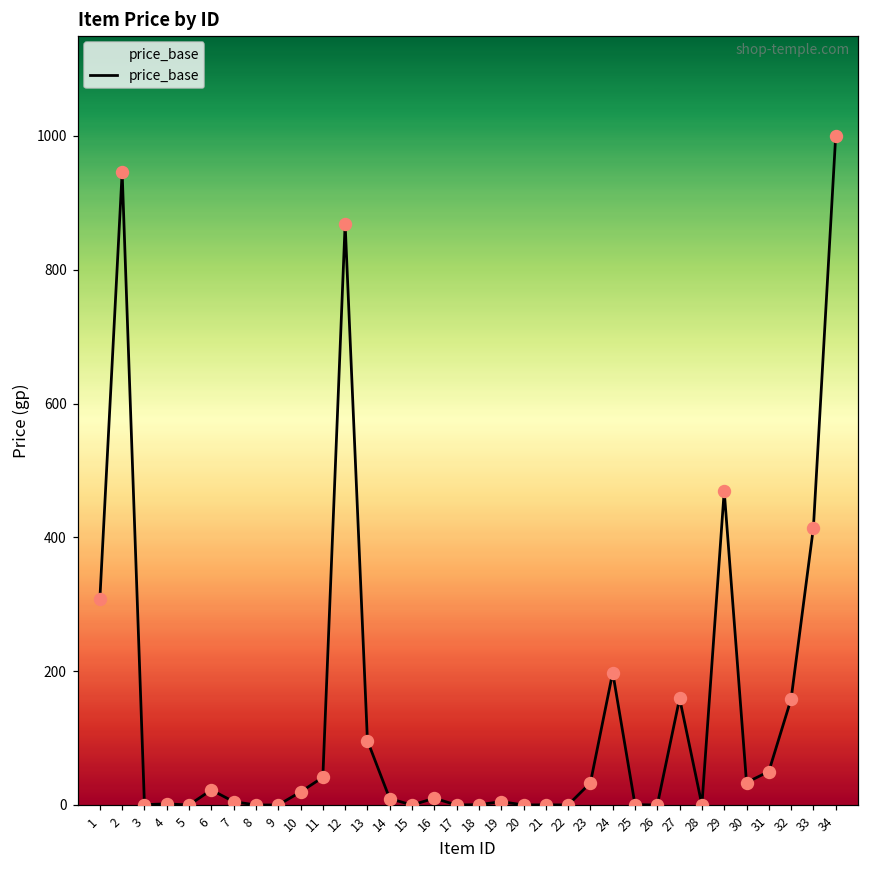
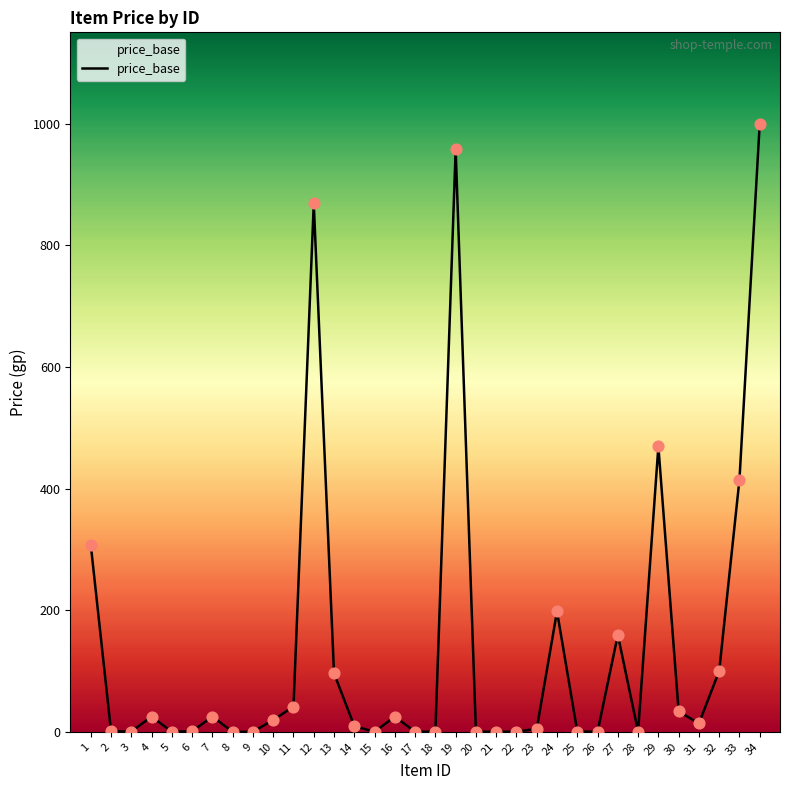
2: 950 -> 0
4: 0 -> 30
6: 20 -> 0
7: 10 -> 20
16: 10 -> 30
19: 10 -> 960
23: 30 -> 10
31: 50 -> 10
32: 160 -> 100
